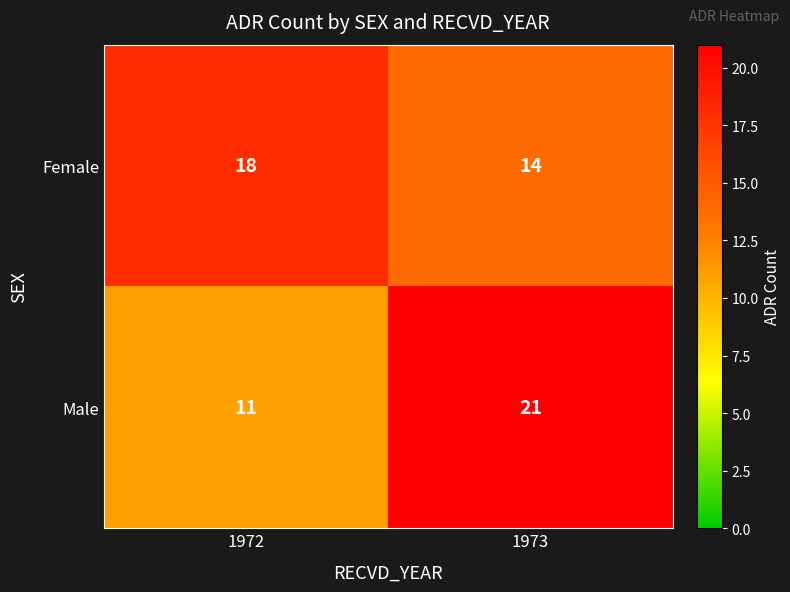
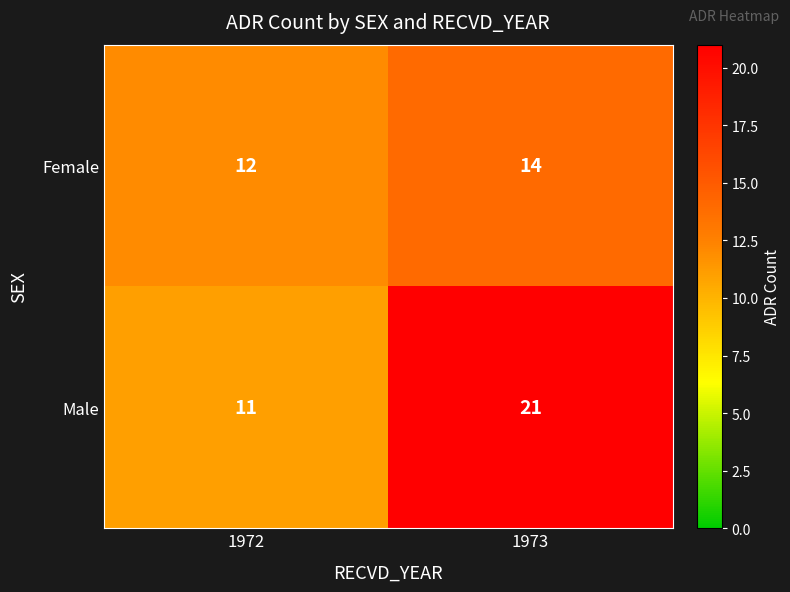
Female, 1972: 18 -> 12
